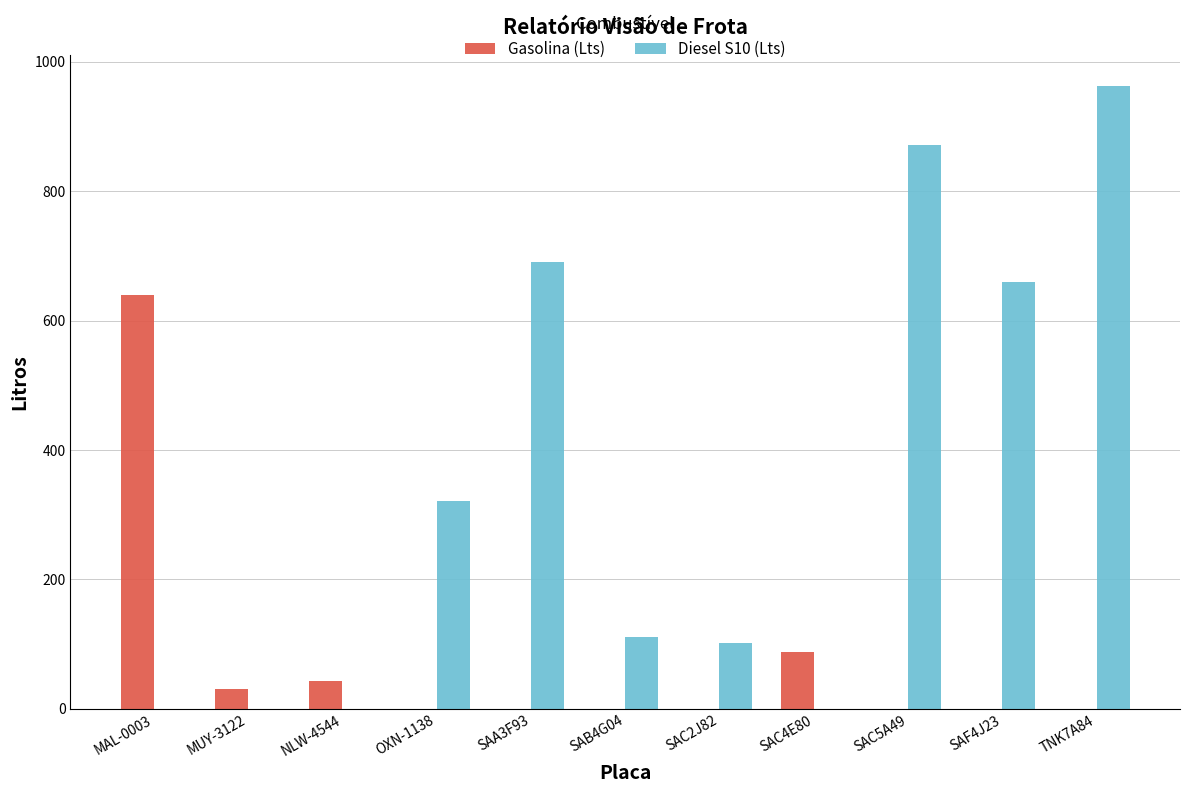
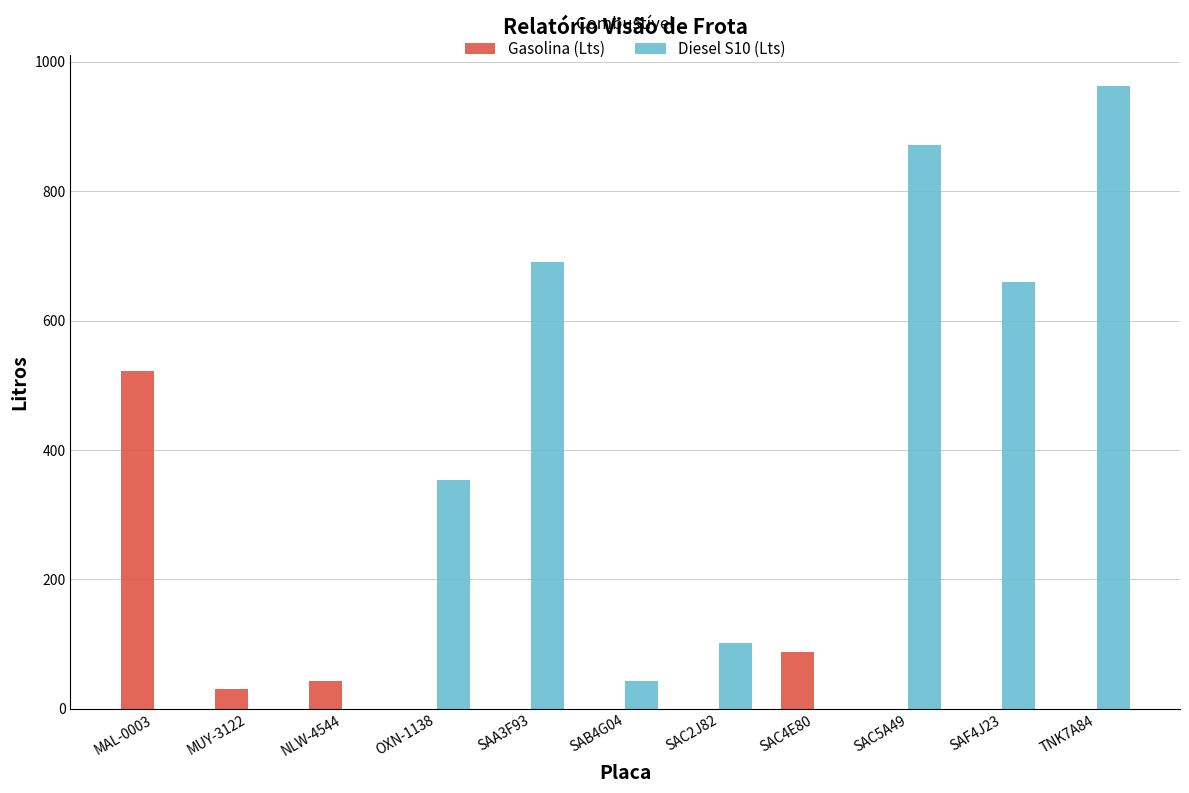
Gasolina (Lts), MAL-0003: 640 -> 520
Diesel S10 (Lts), OXN-1138: 320 -> 350
Diesel S10 (Lts), SAB4G04: 110 -> 40
